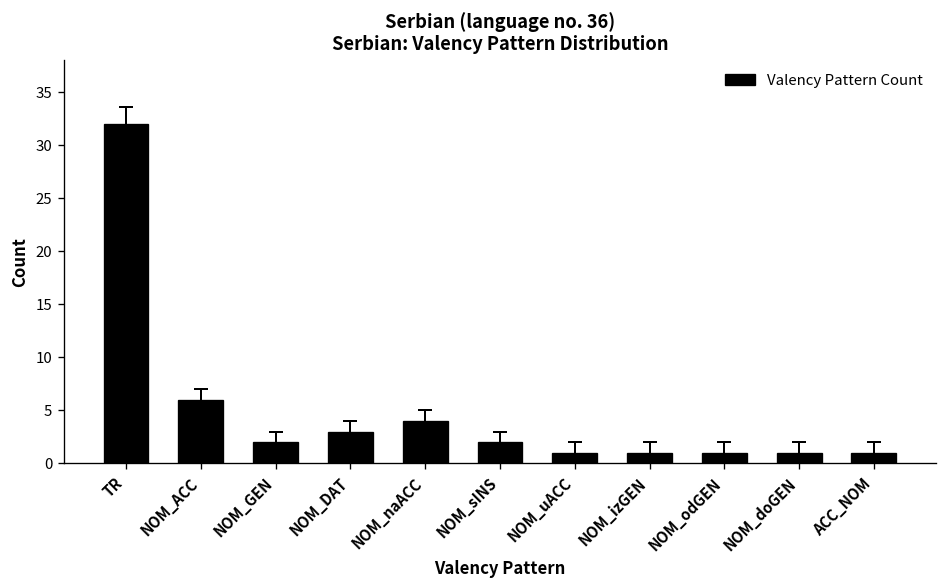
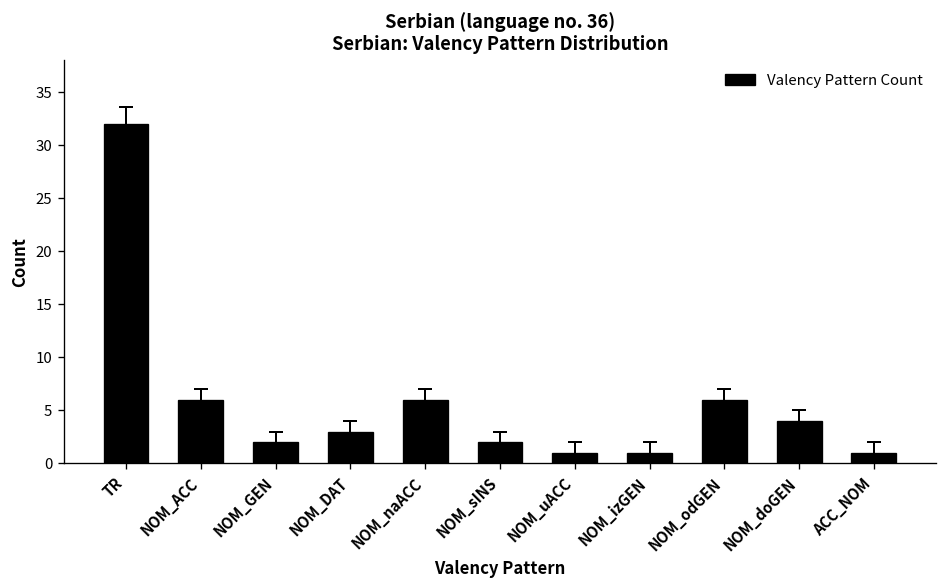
Valency Pattern Count, NOM_naACC: 4 -> 6
Valency Pattern Count, NOM_odGEN: 1 -> 6
Valency Pattern Count, NOM_doGEN: 1 -> 4
